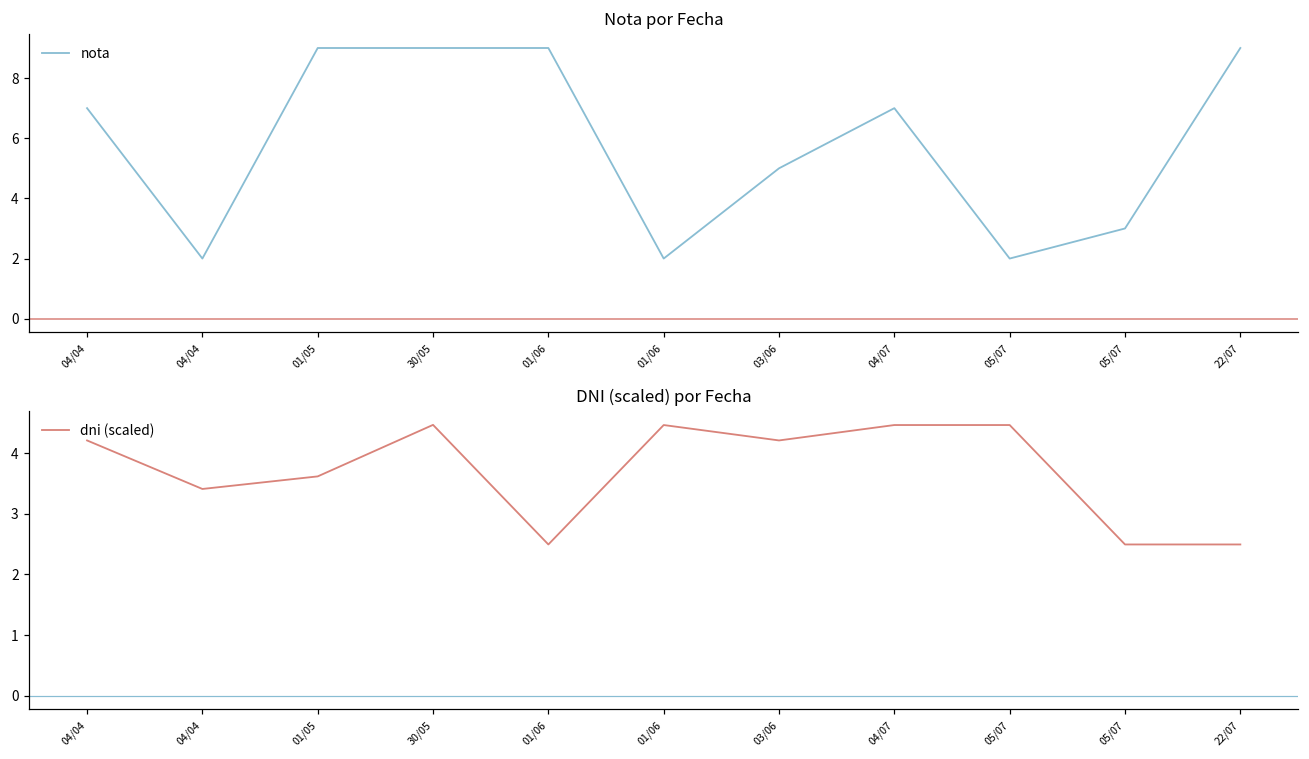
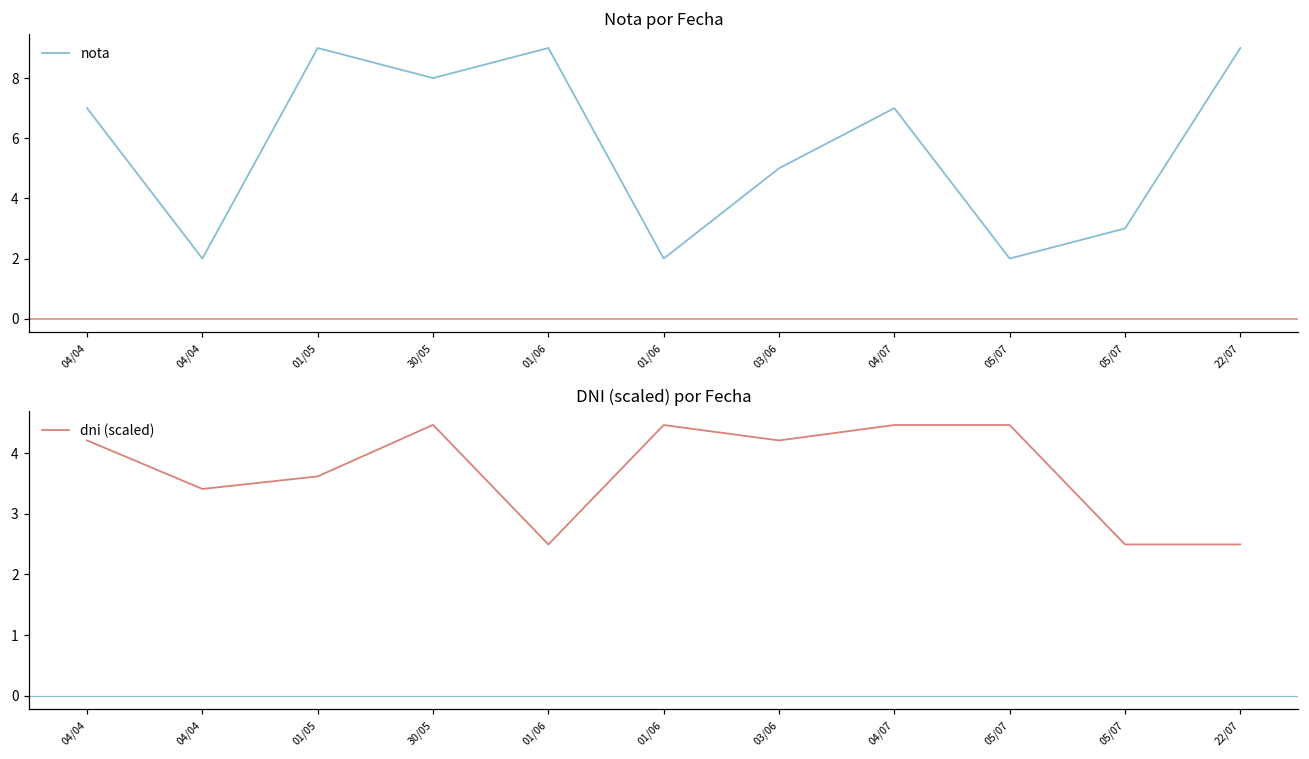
Nota por Fecha, 30/05: 9 -> 8
